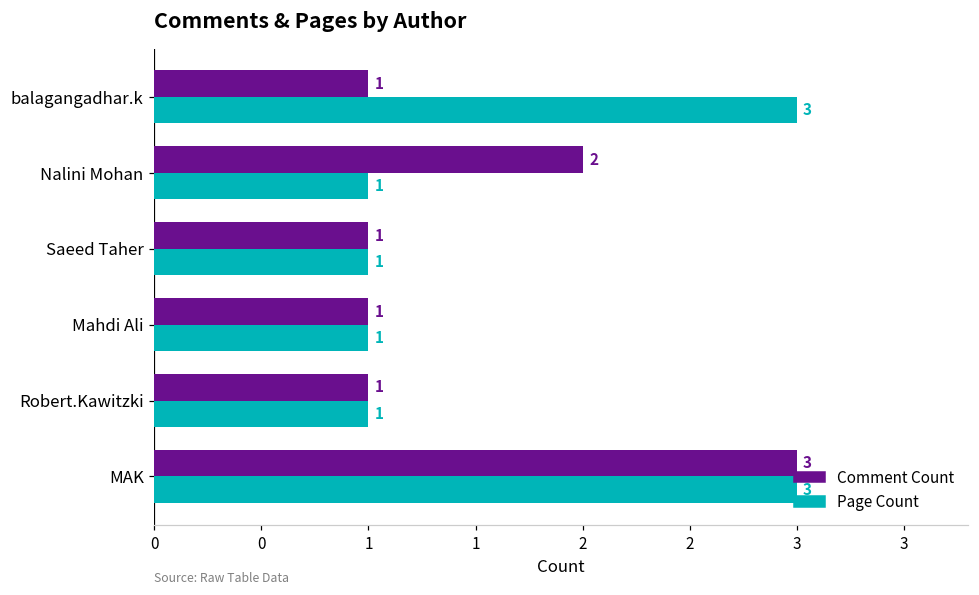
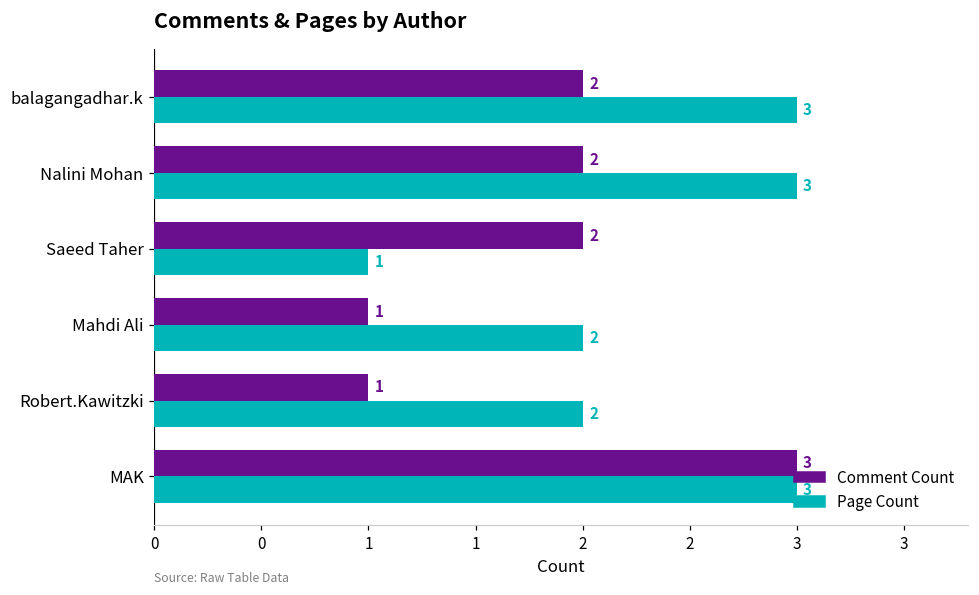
Comment Count, balagangadhar.k: 1 -> 2
Page Count, Nalini Mohan: 1 -> 3
Comment Count, Saeed Taher: 1 -> 2
Page Count, Mahdi Ali: 1 -> 2
Page Count, Robert.Kawitzki: 1 -> 2
